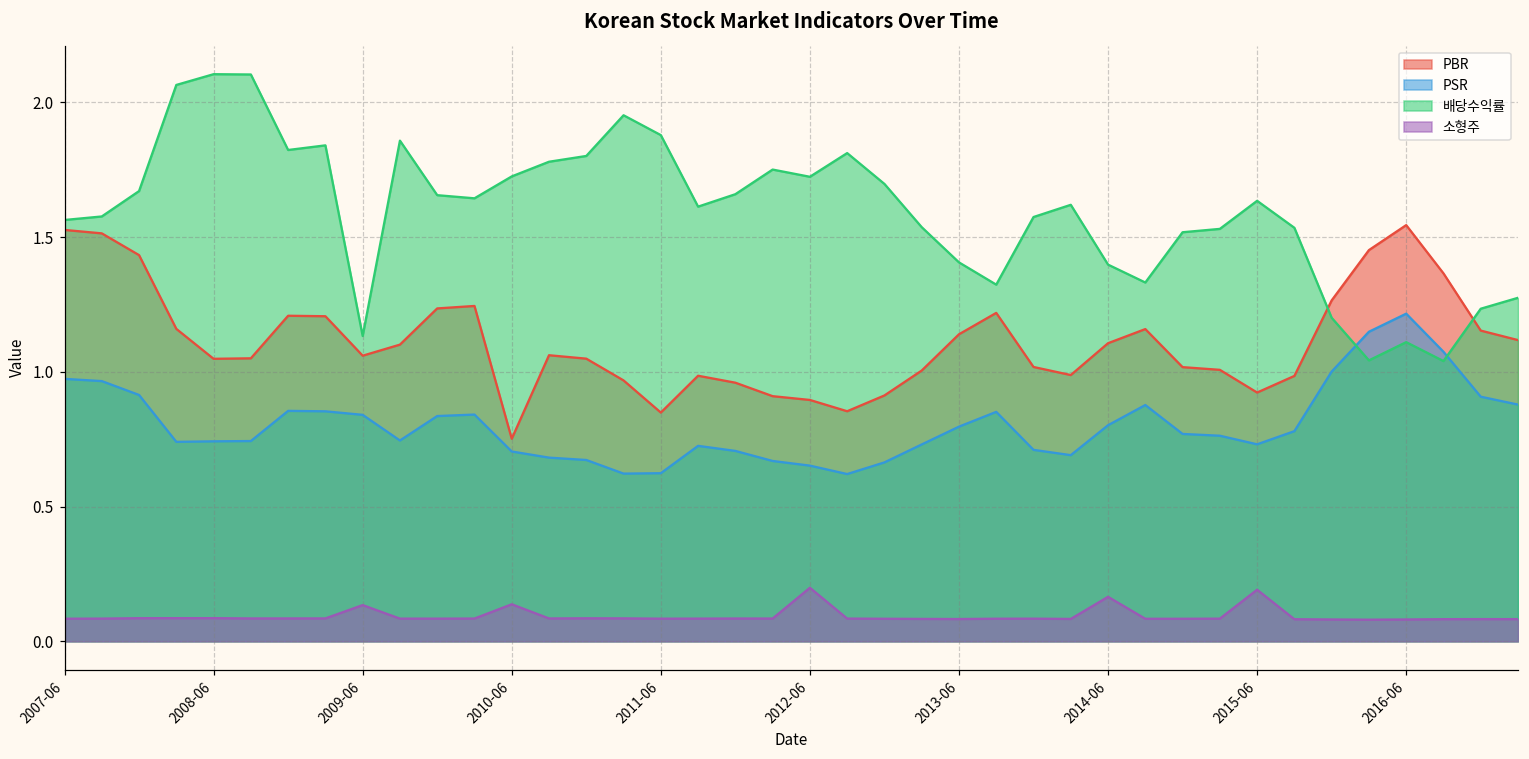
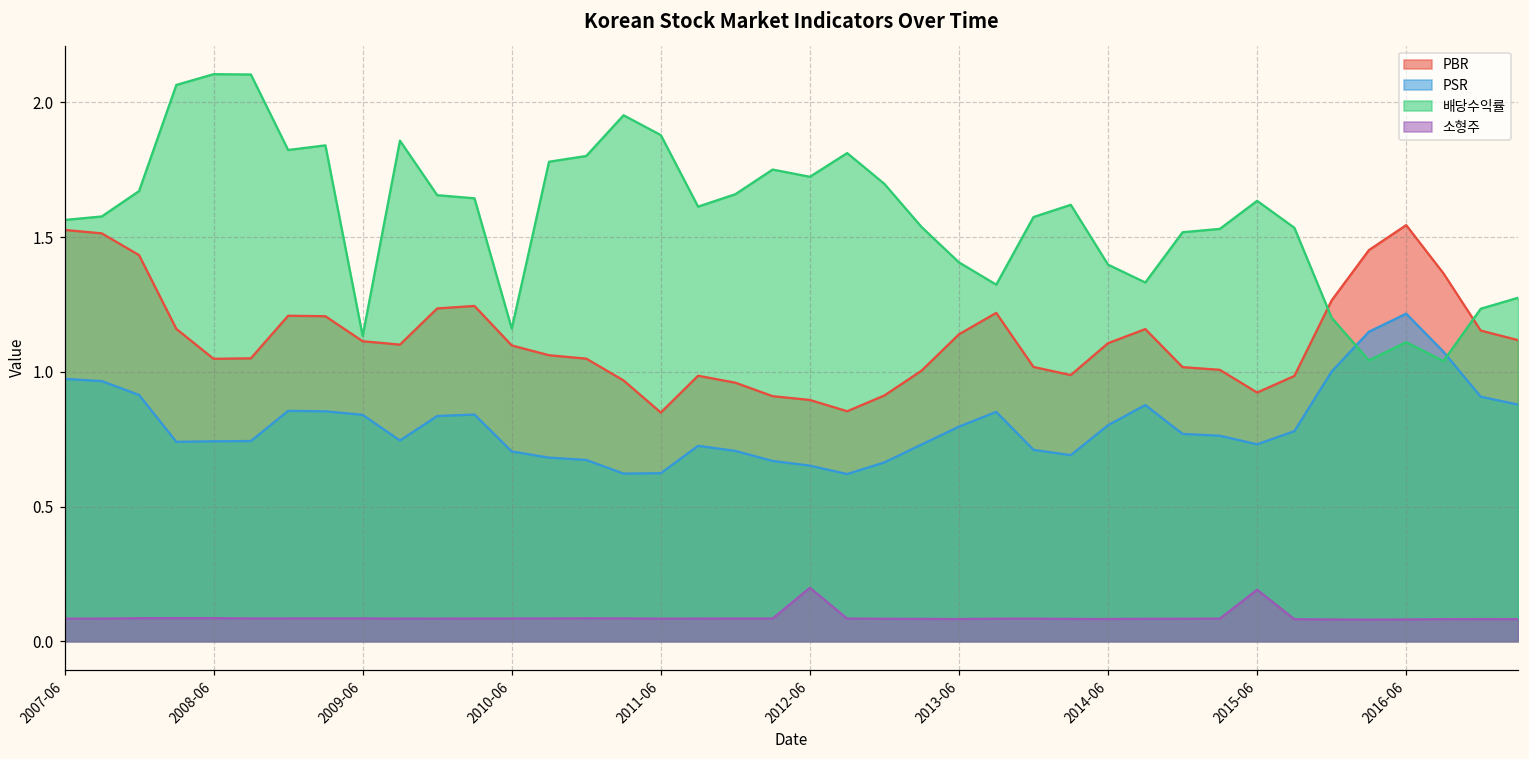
PBR, 2009-06: 1.06 -> 1.11
소형주, 2009-06: 0.13 -> 0.08
PBR, 2010-06: 0.75 -> 1.10
배당수익률, 2010-06: 1.73 -> 1.16
소형주, 2010-06: 0.14 -> 0.08
소형주, 2014-06: 0.16 -> 0.08
